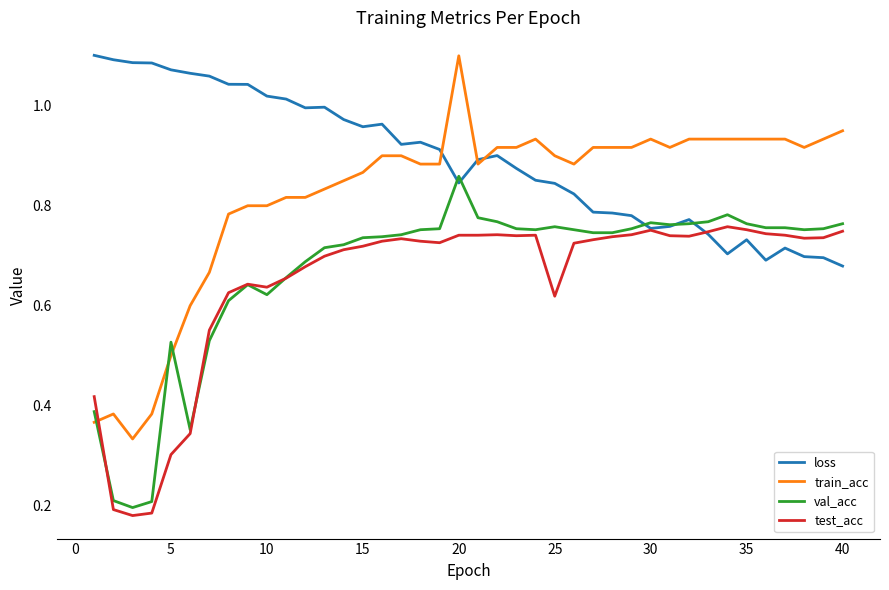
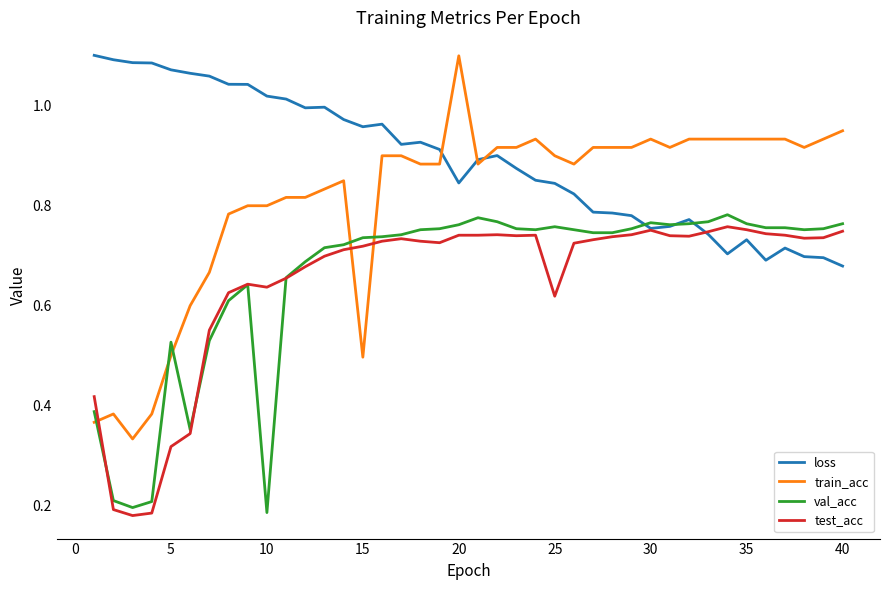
test_acc, 5: 0.30 -> 0.32
val_acc, 10: 0.62 -> 0.19
train_acc, 15: 0.87 -> 0.50
val_acc, 20: 0.86 -> 0.76
